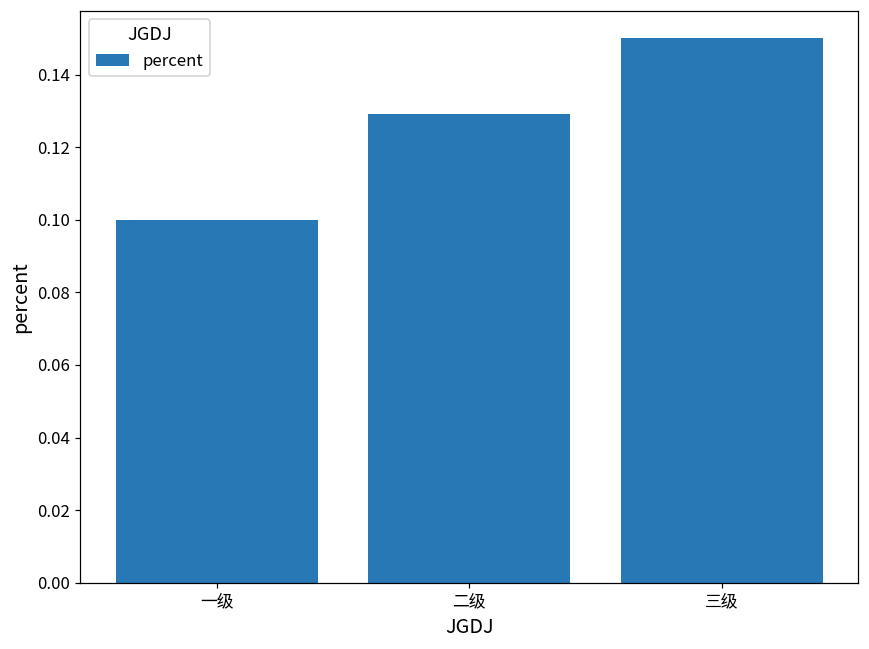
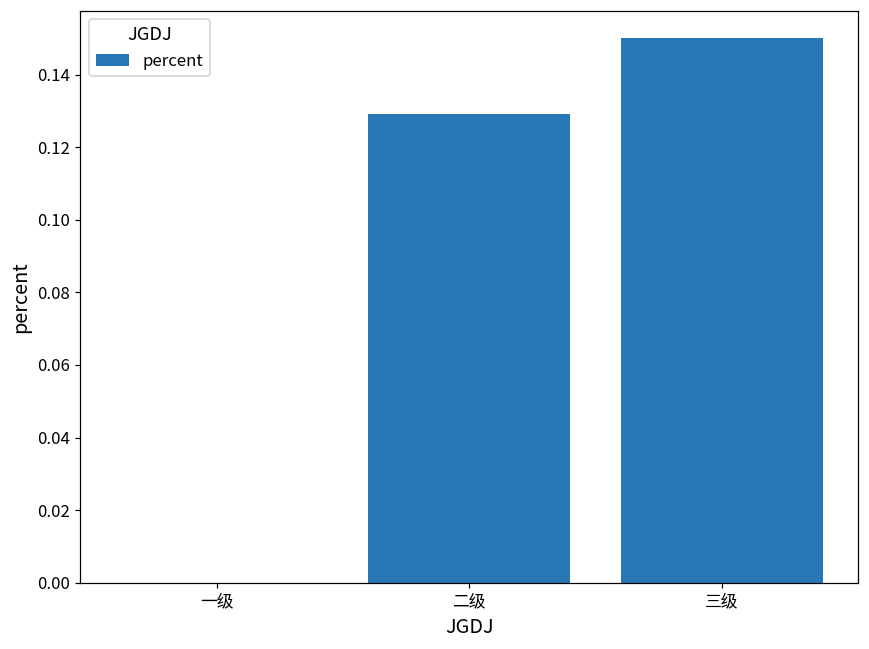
一级: 0.1 -> 0.0
